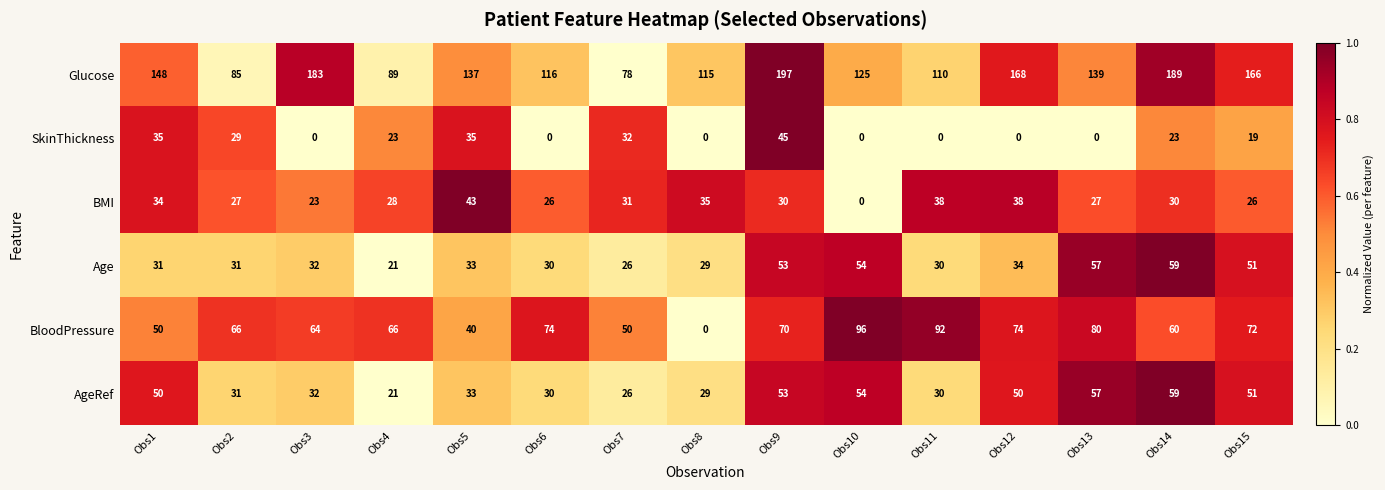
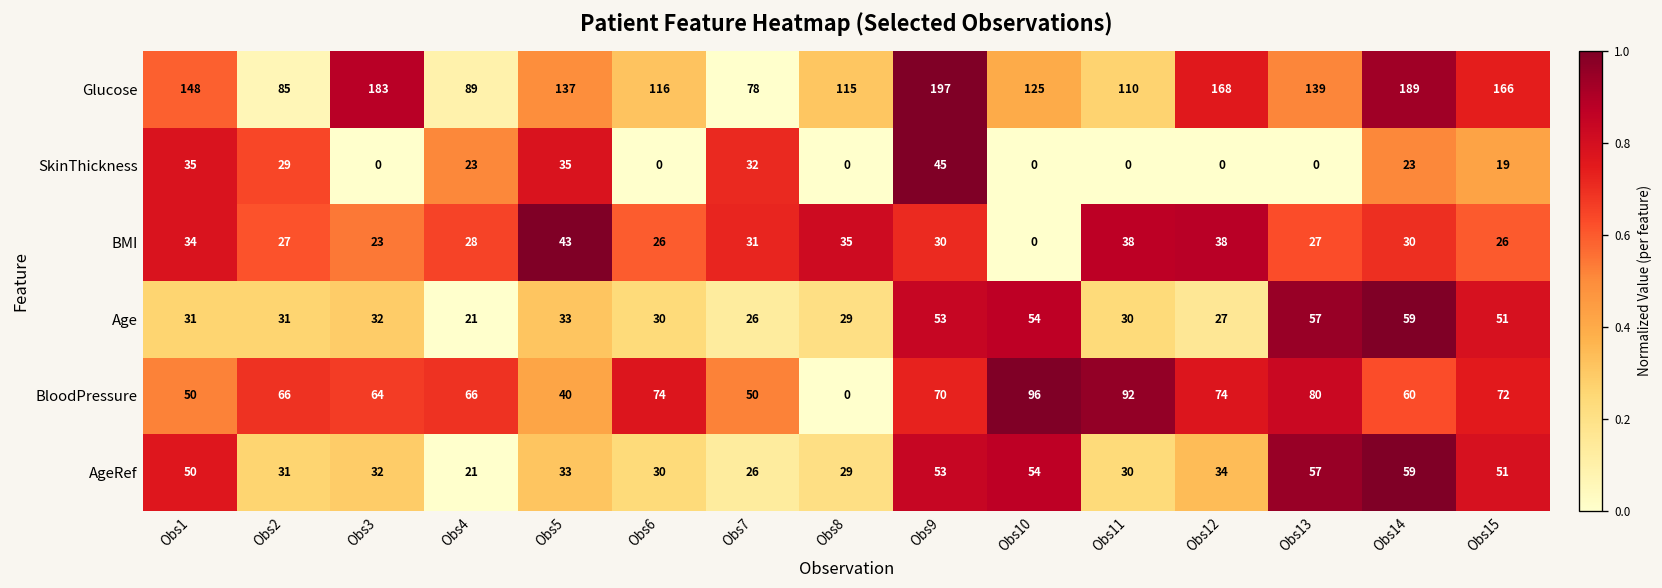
Age, Obs12: 34 -> 27
AgeRef, Obs12: 50 -> 34
